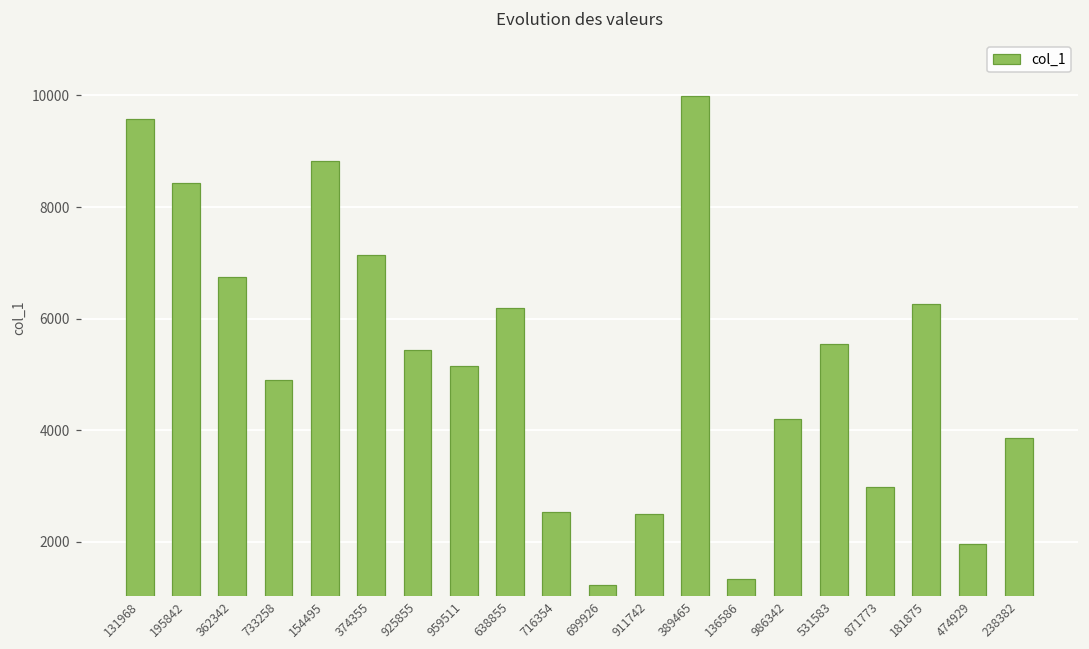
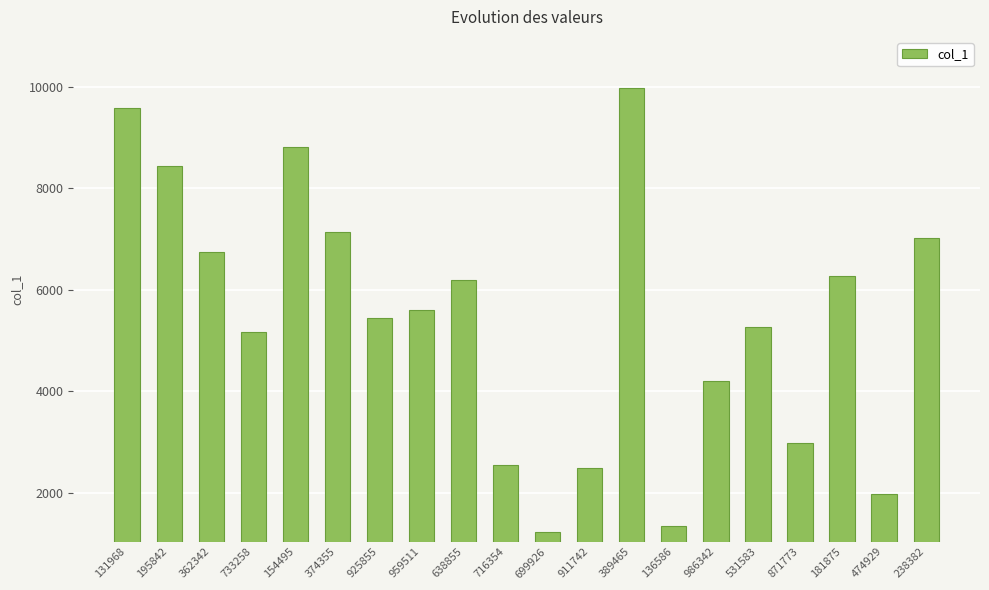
733258: 4900 -> 5200
959511: 5200 -> 5600
531583: 5500 -> 5300
238382: 3900 -> 7000
